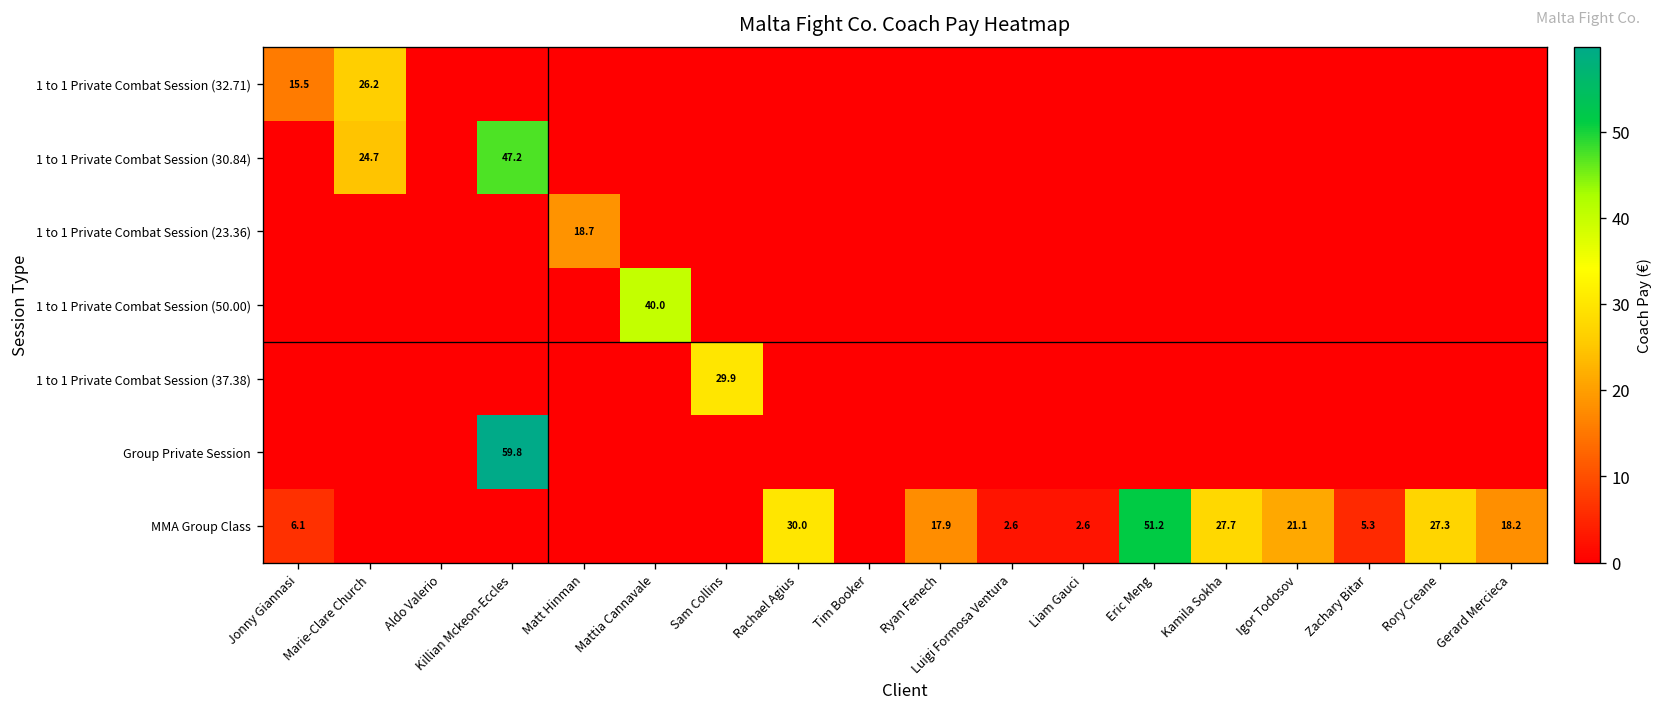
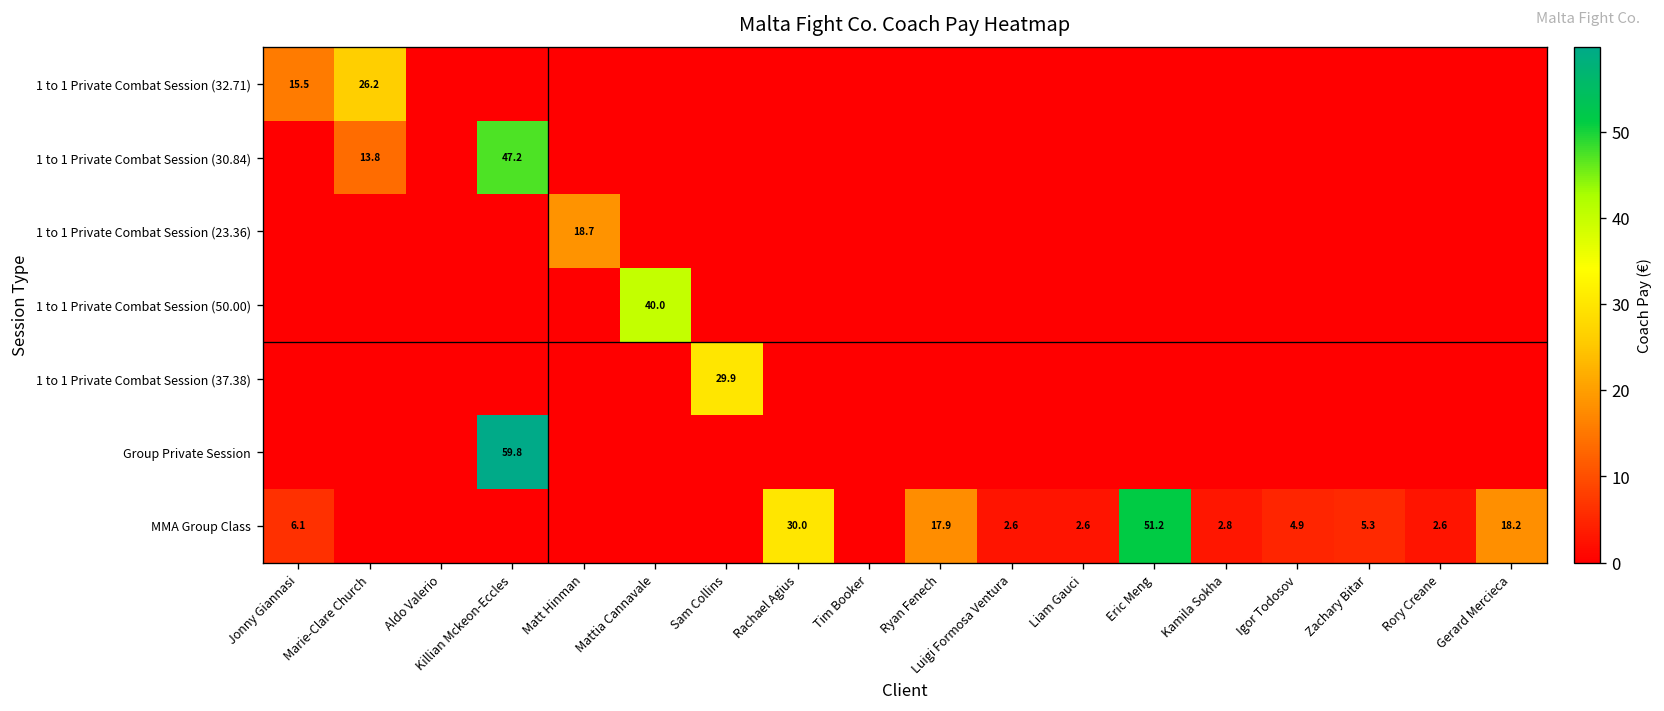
1 to 1 Private Combat Session (30.84), Marie-Clare Church: 24.7 -> 13.8
MMA Group Class, Kamila Sokha: 27.7 -> 2.8
MMA Group Class, Igor Todosov: 21.1 -> 4.9
MMA Group Class, Rory Creane: 27.3 -> 2.6
